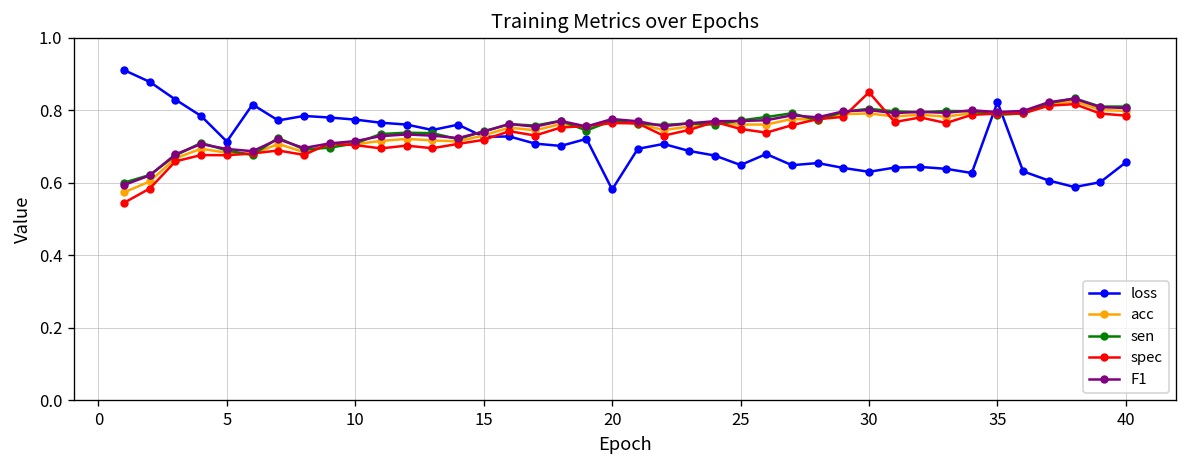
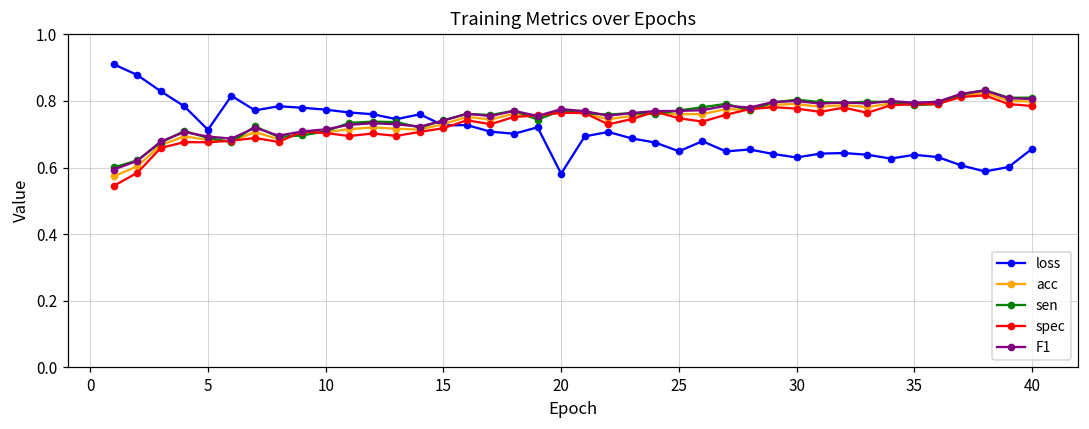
spec, 30: 0.85 -> 0.78
loss, 35: 0.82 -> 0.64
